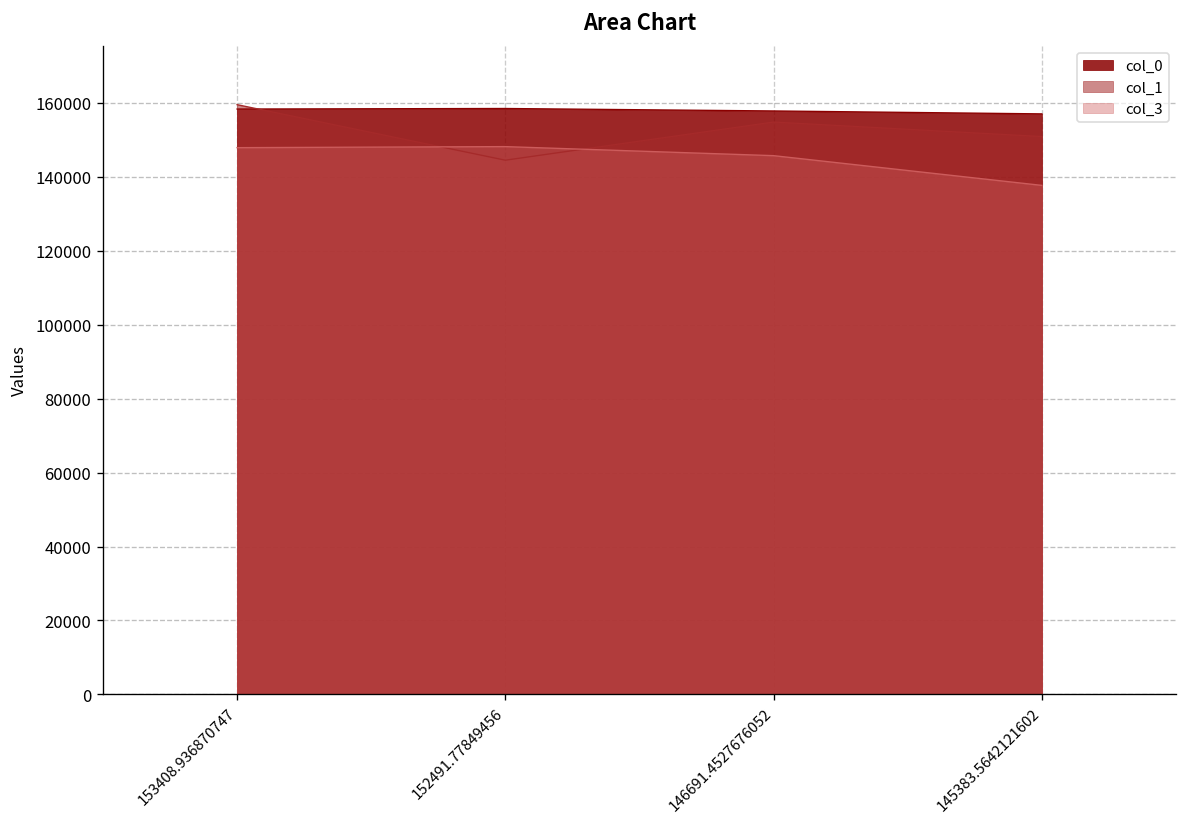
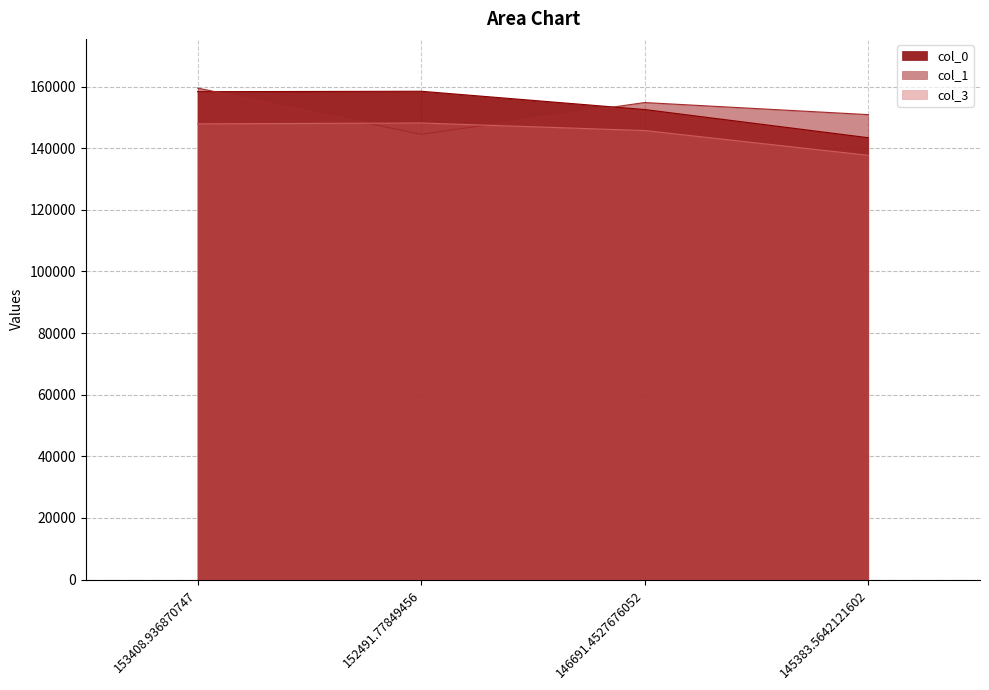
col_0, 146691.4527676052: 158000 -> 153000
col_0, 145383.5642121602: 157000 -> 143000
